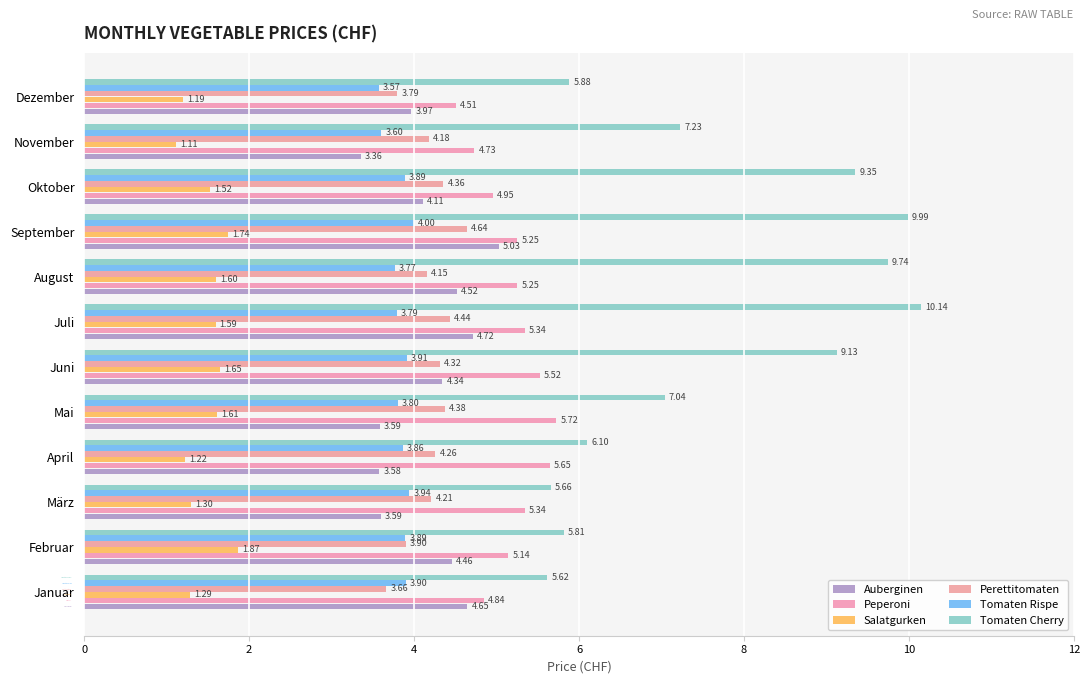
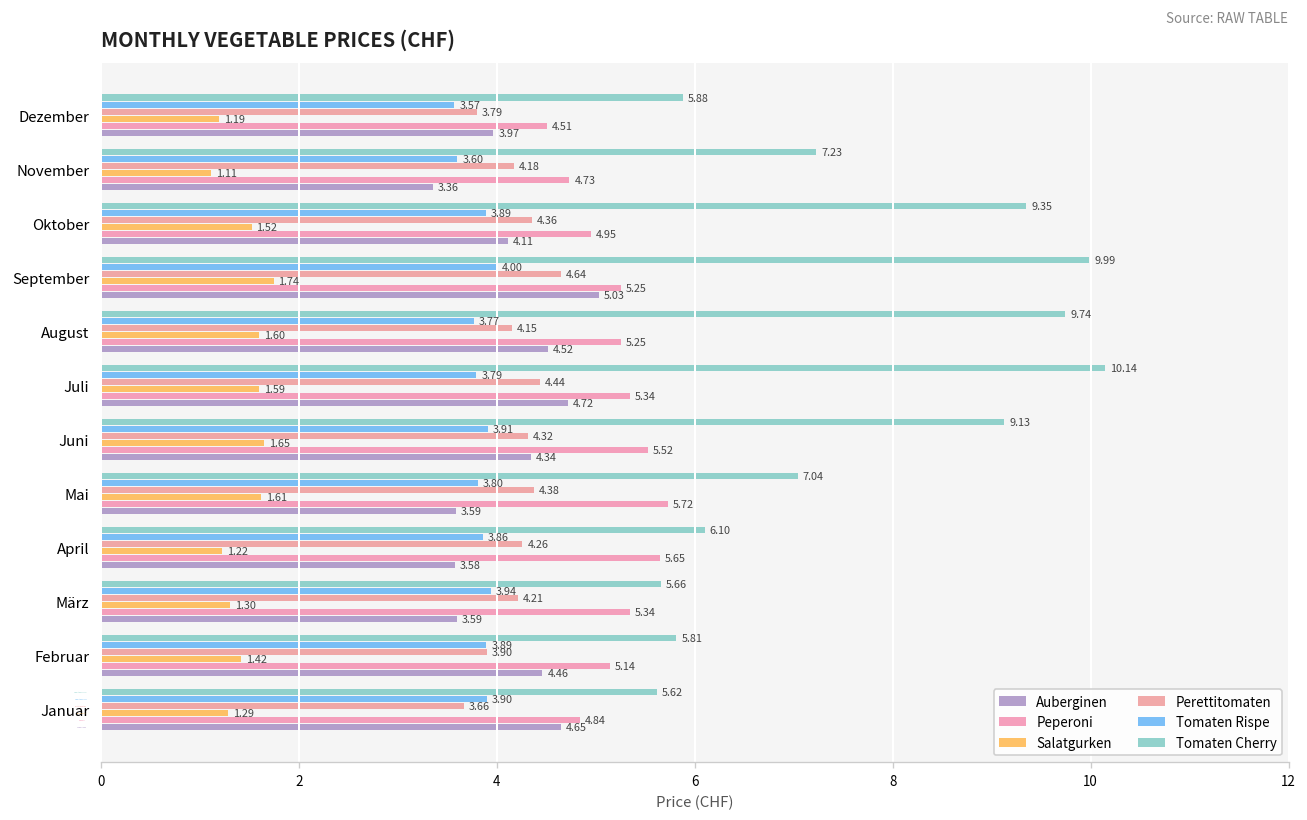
Salatgurken, Februar: 1.87 -> 1.42
